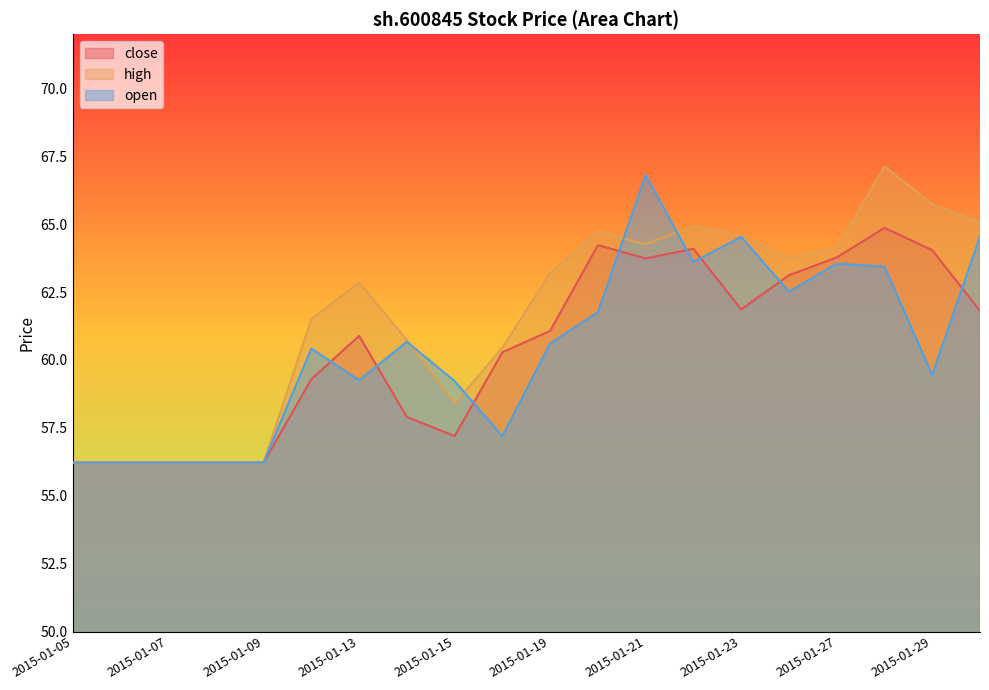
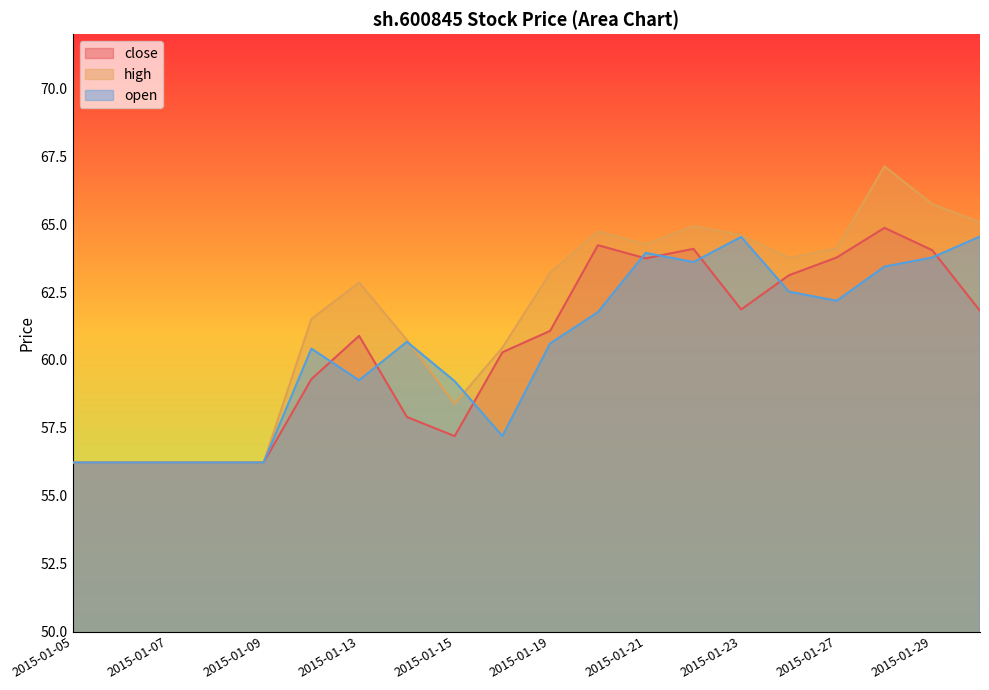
open, 2015-01-21: 66.8 -> 63.9
open, 2015-01-27: 63.5 -> 62.2
open, 2015-01-29: 59.5 -> 63.8
